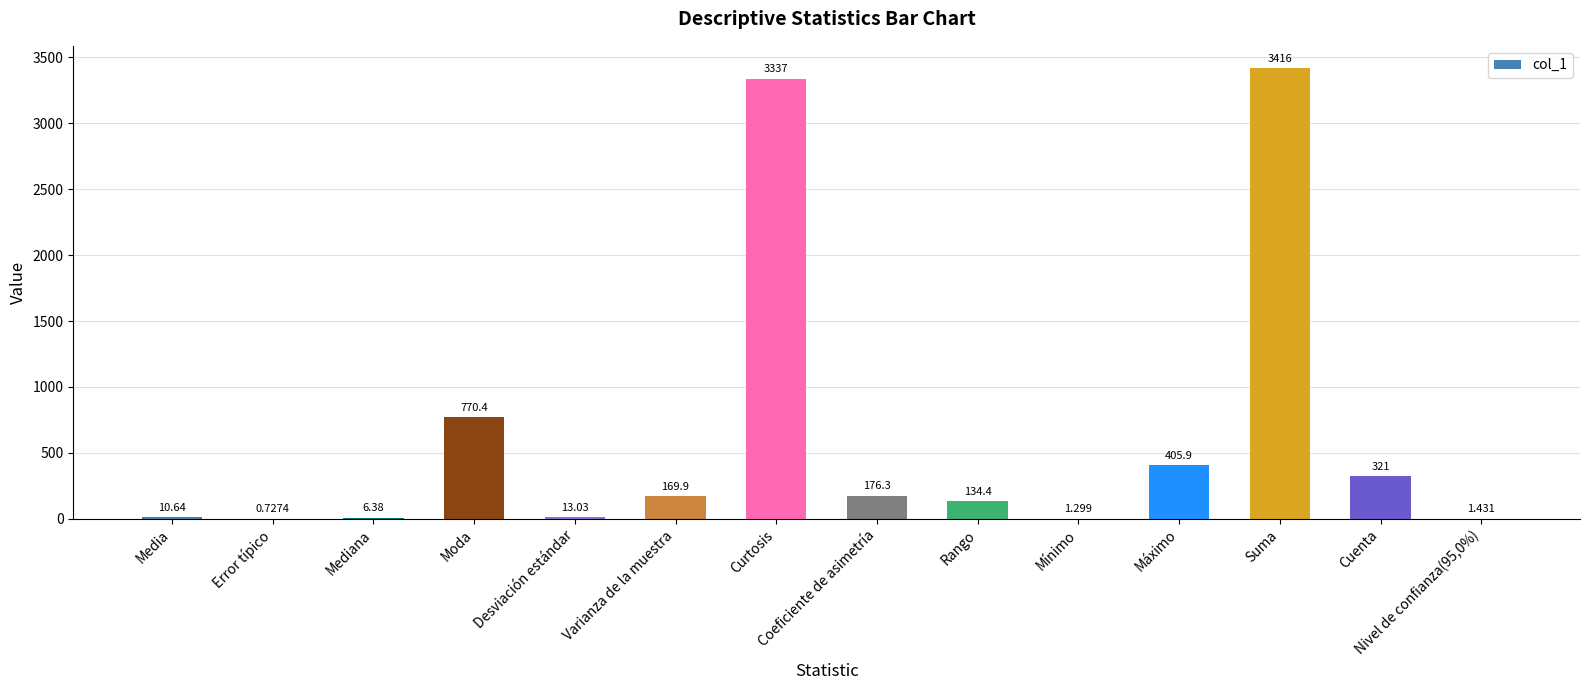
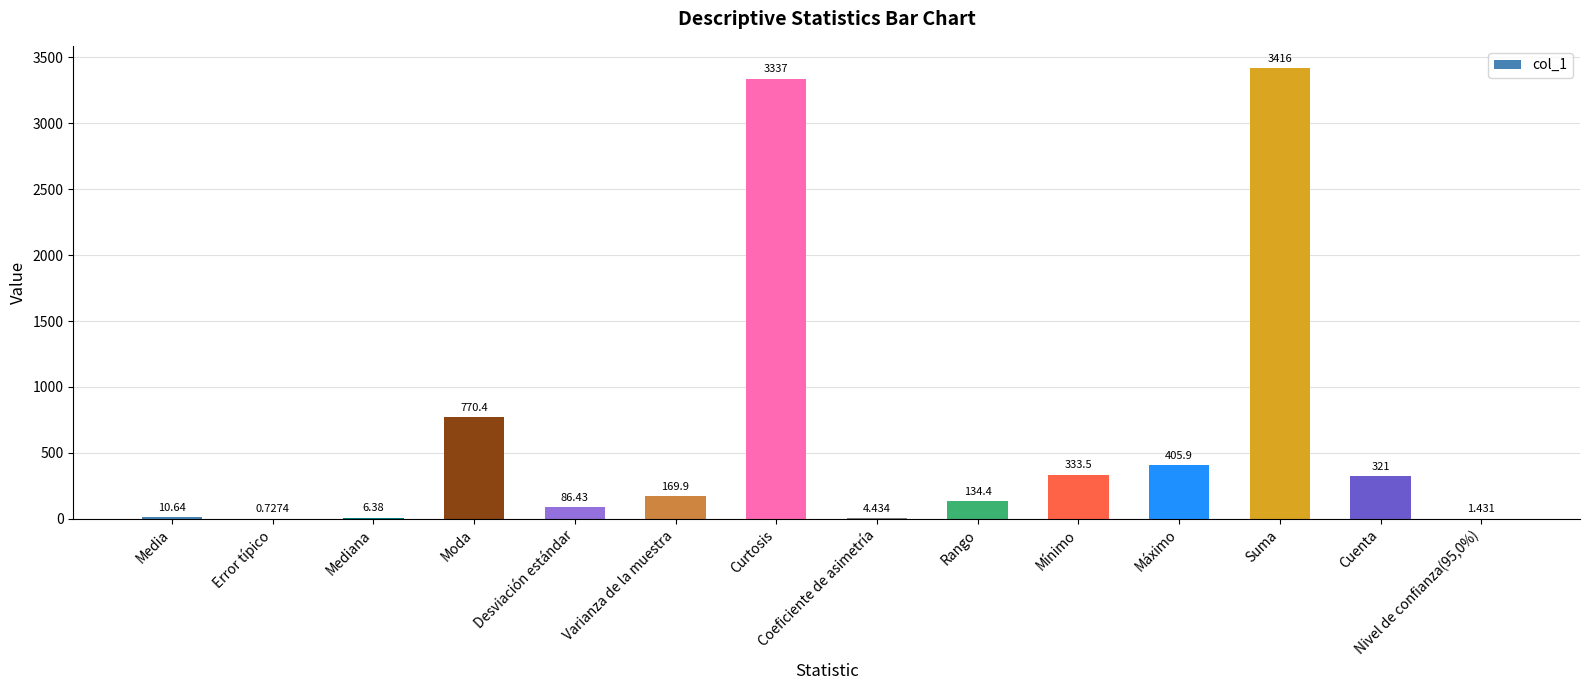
Desviación estándar: 13.03 -> 86.43
Coeficiente de asimetría: 176.3 -> 4.434
Mínimo: 1.299 -> 333.5
